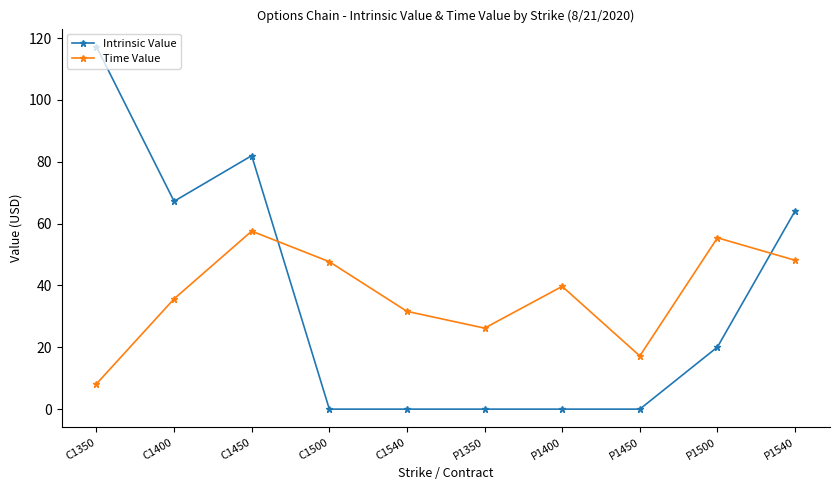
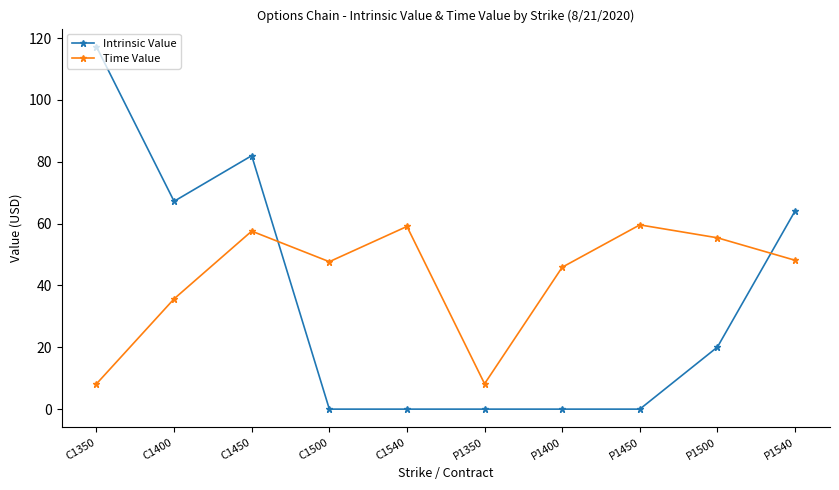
Time Value, C1540: 32 -> 59
Time Value, P1350: 26 -> 8
Time Value, P1400: 40 -> 46
Time Value, P1450: 17 -> 60
